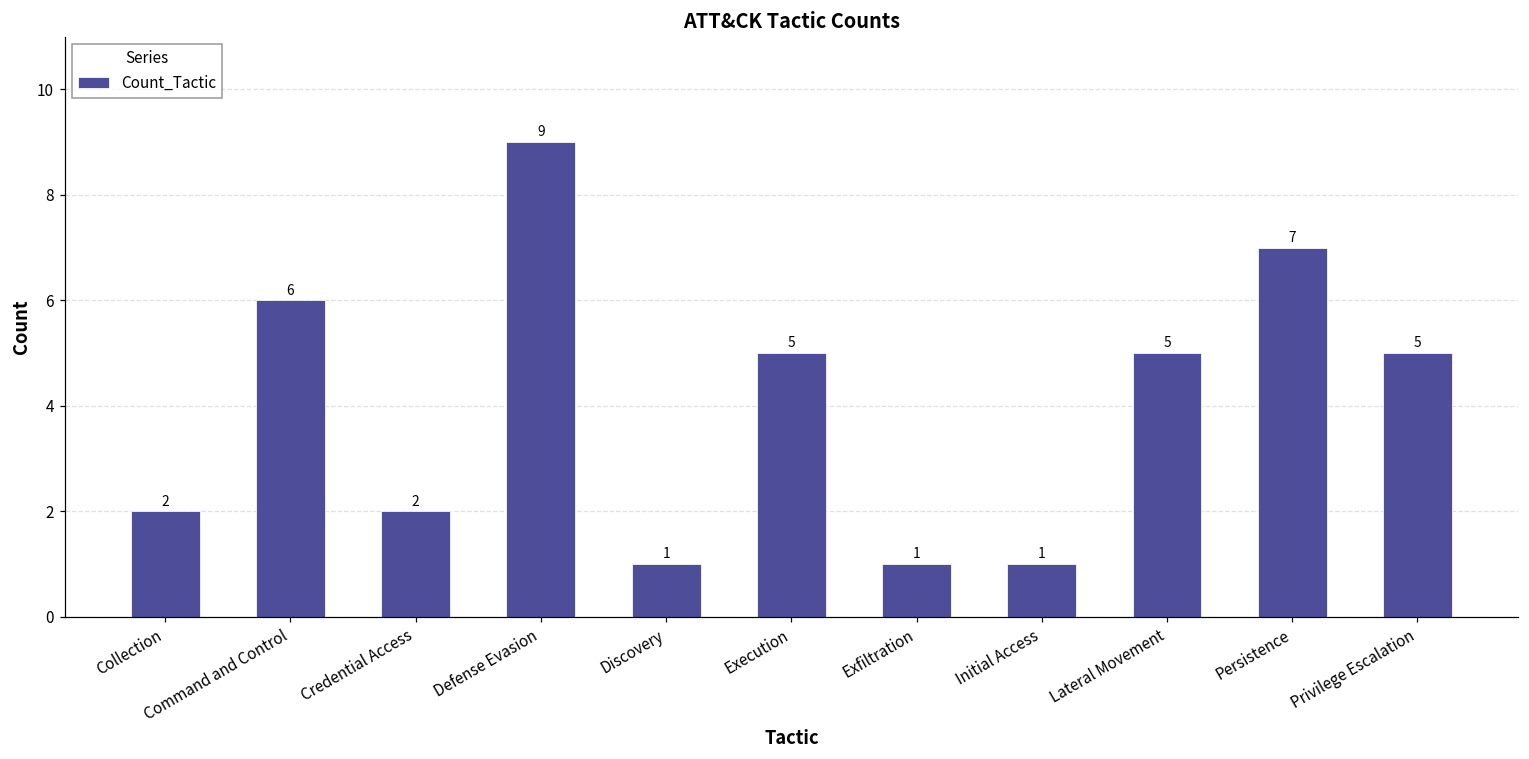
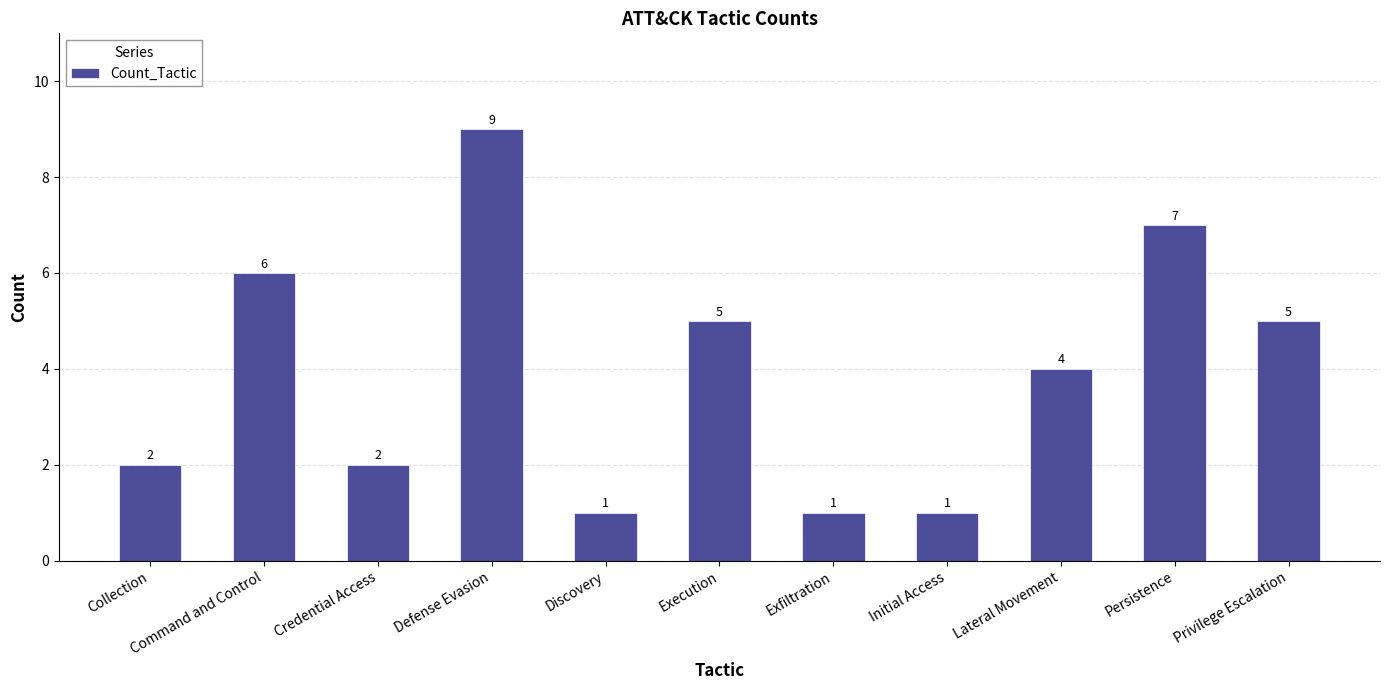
Lateral Movement: 5 -> 4
